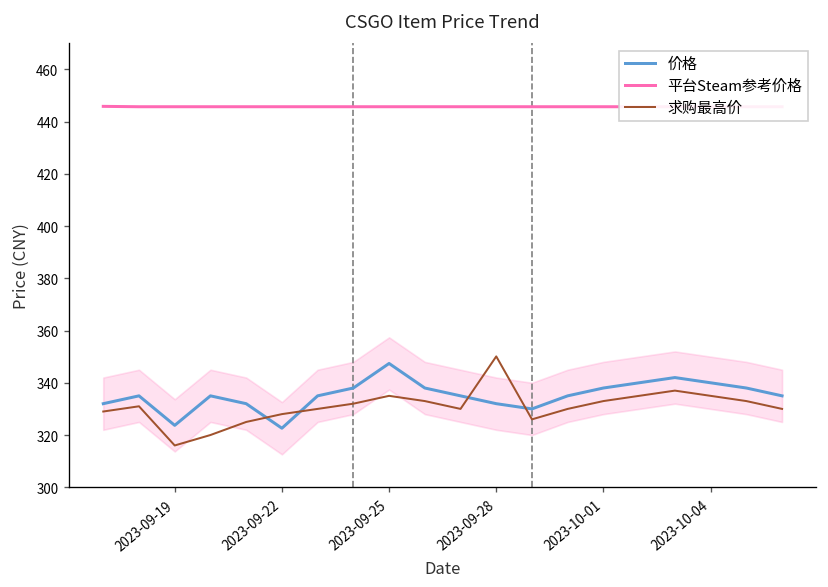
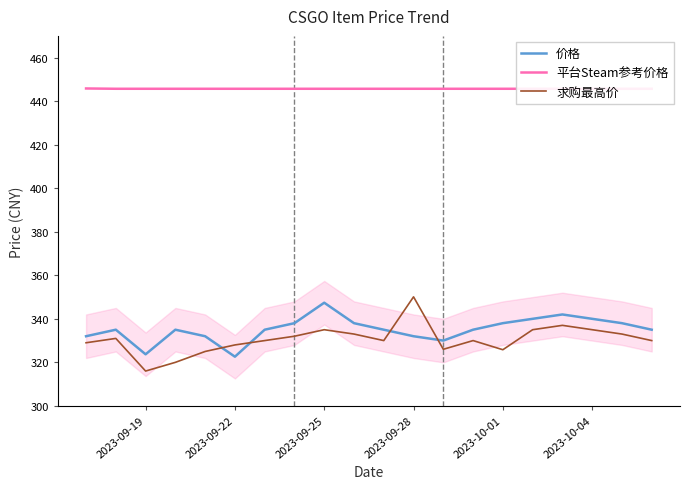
求购最高价, 2023-10-01: 333 -> 326
